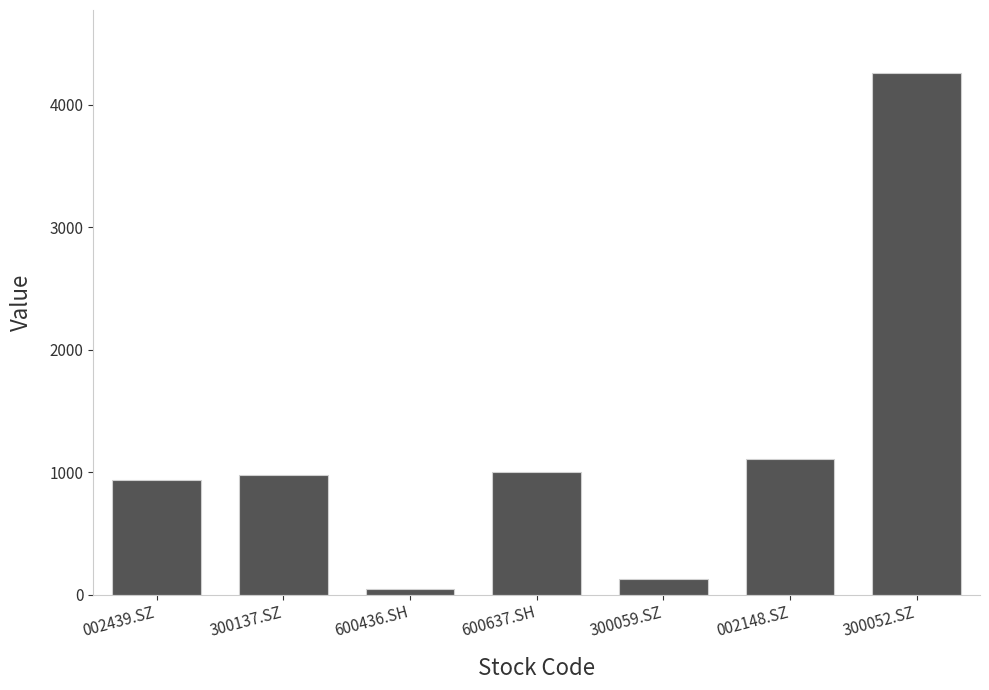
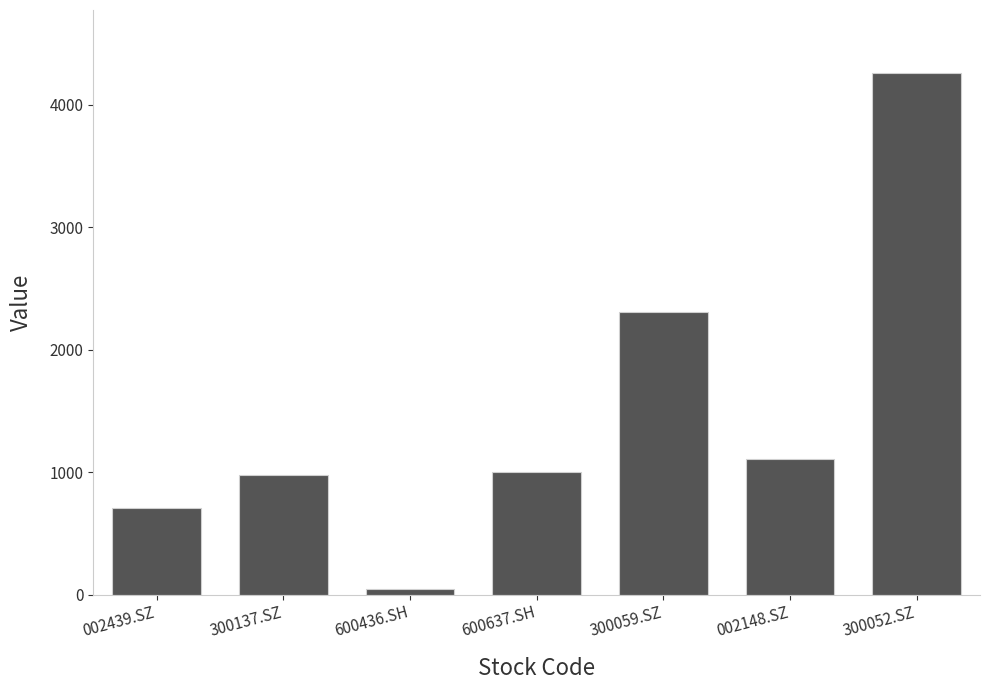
002439.SZ: 940 -> 710
300059.SZ: 120 -> 2310
